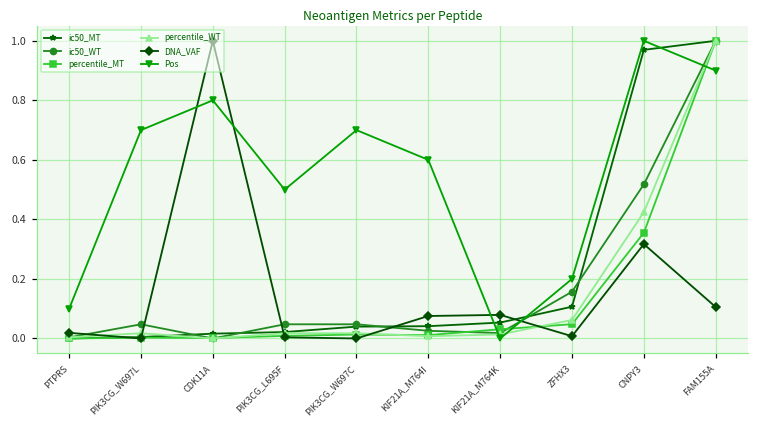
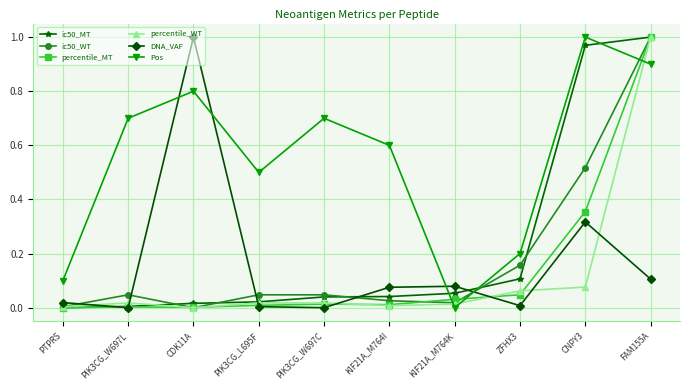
percentile_WT, CNPY3: 0.42 -> 0.08
